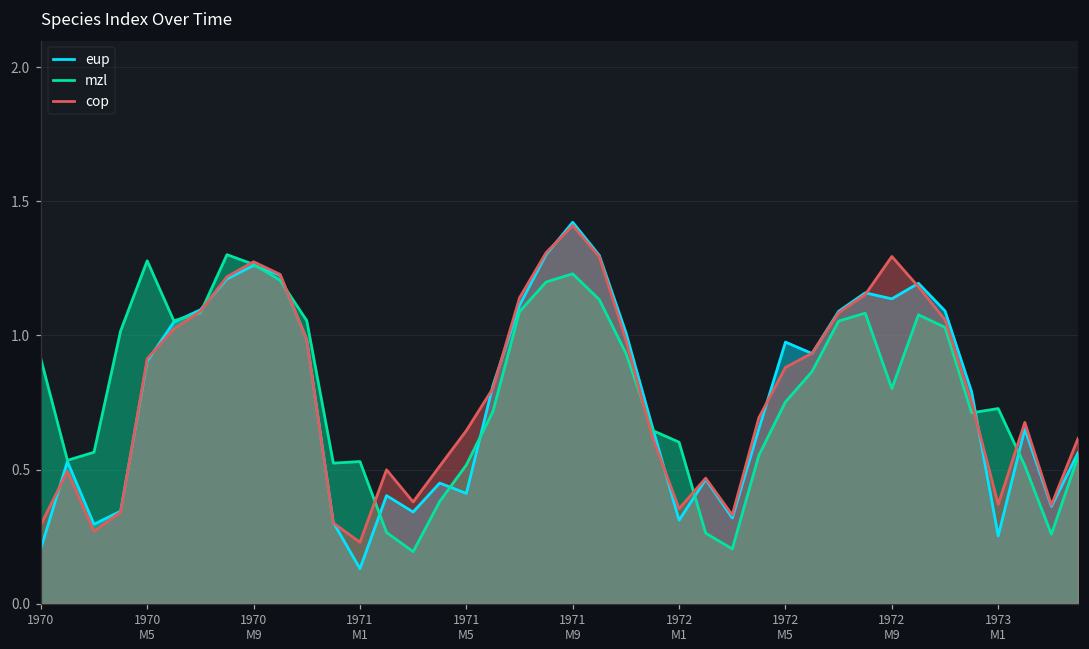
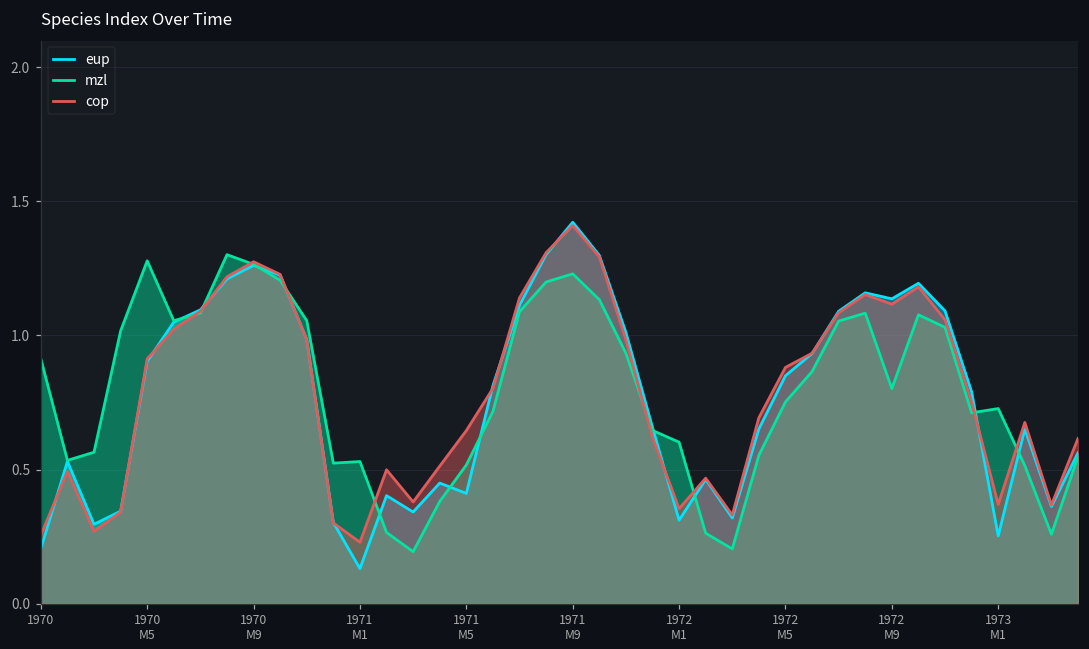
cop, 1970: 0.29 -> 0.25
eup, 1972 M5: 0.98 -> 0.85
cop, 1972 M9: 1.29 -> 1.12
